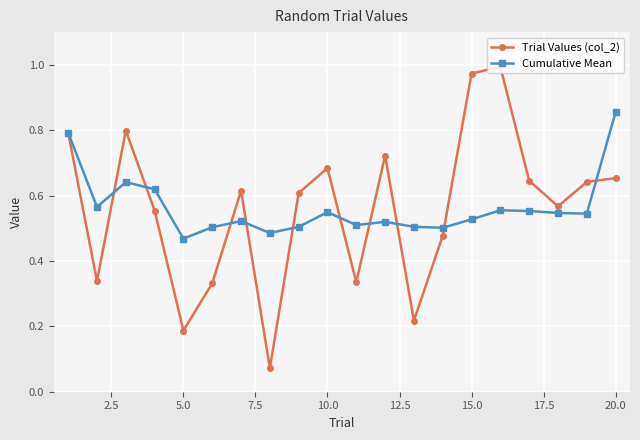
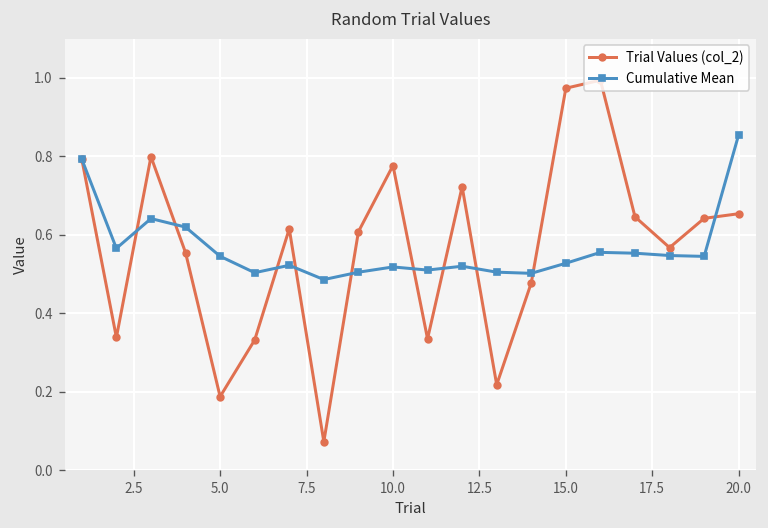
Cumulative Mean, 5.0: 0.47 -> 0.54
Trial Values (col_2), 10.0: 0.68 -> 0.78
Cumulative Mean, 10.0: 0.55 -> 0.52
